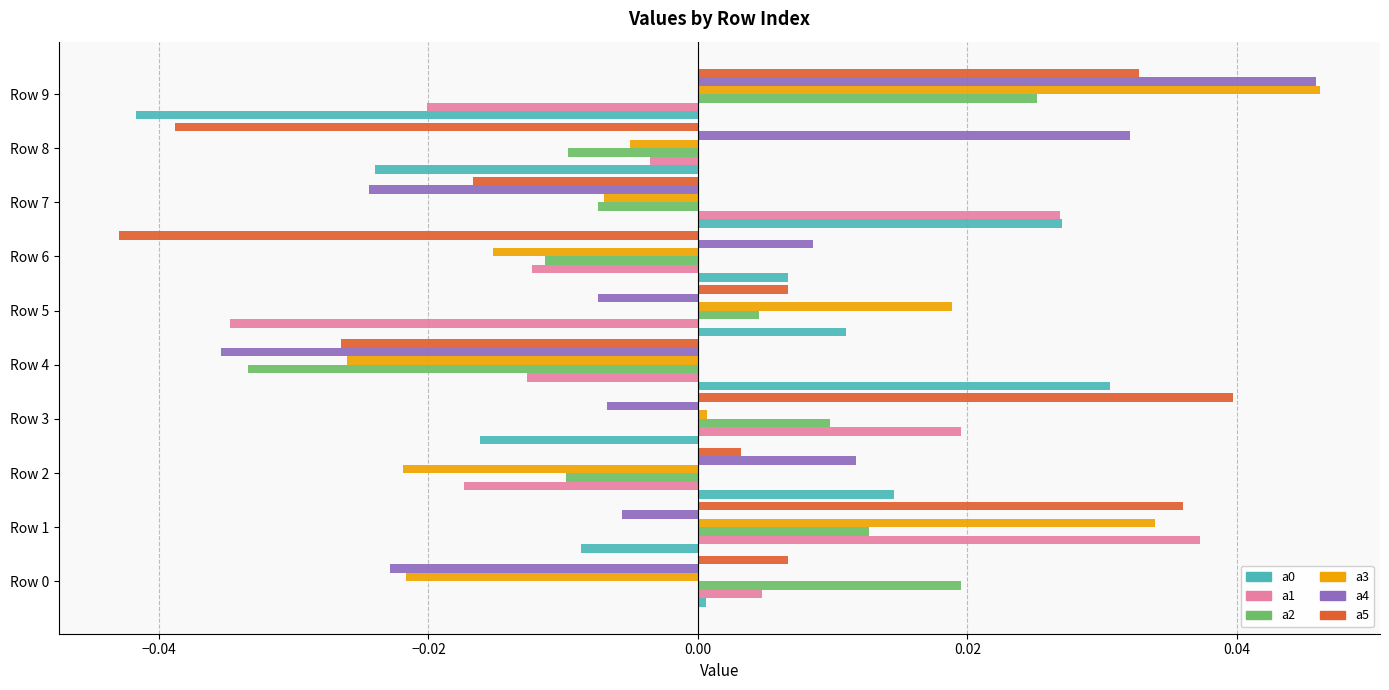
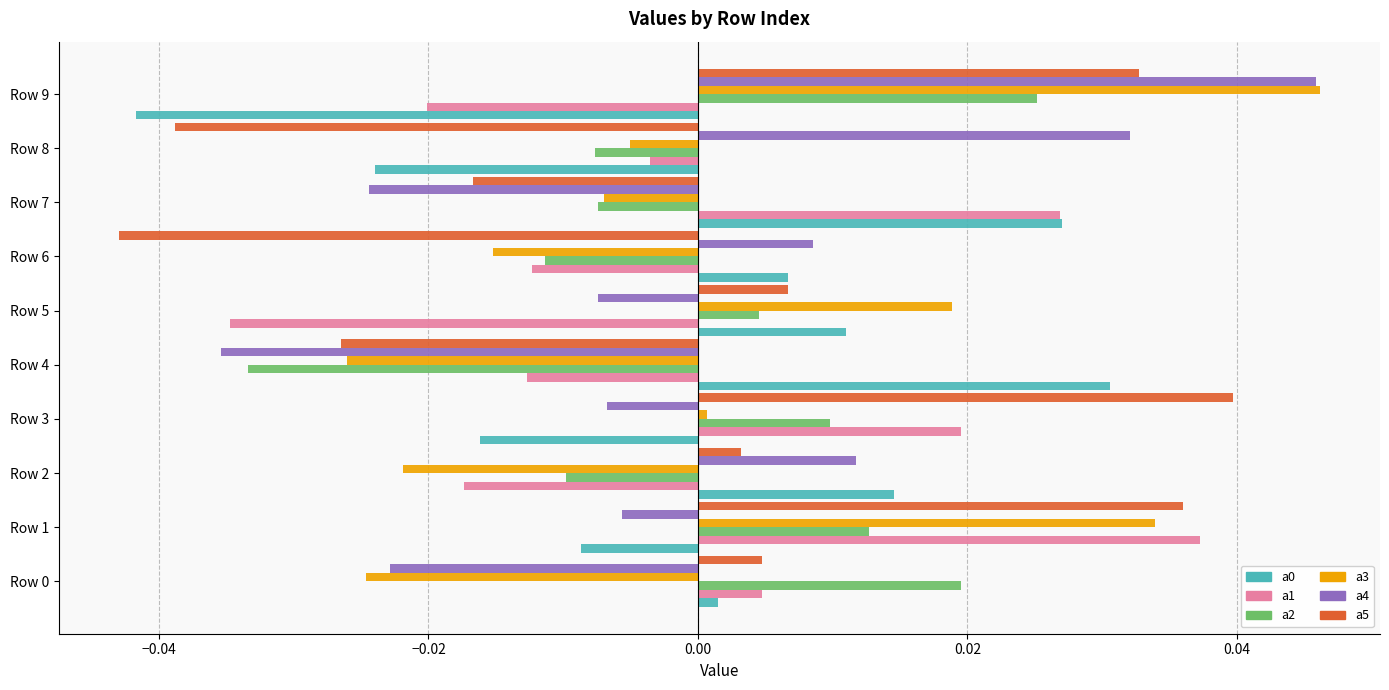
a2, Row 8: -0.0097 -> -0.0077
a5, Row 0: 0.0067 -> 0.0047
a3, Row 0: -0.0217 -> -0.0246
a0, Row 0: 0.0006 -> 0.0015
